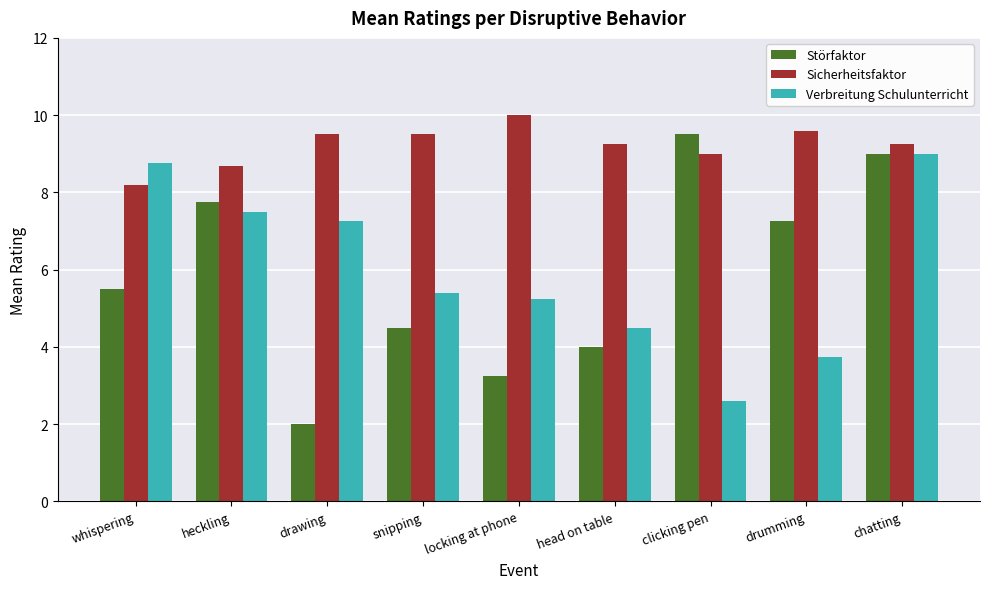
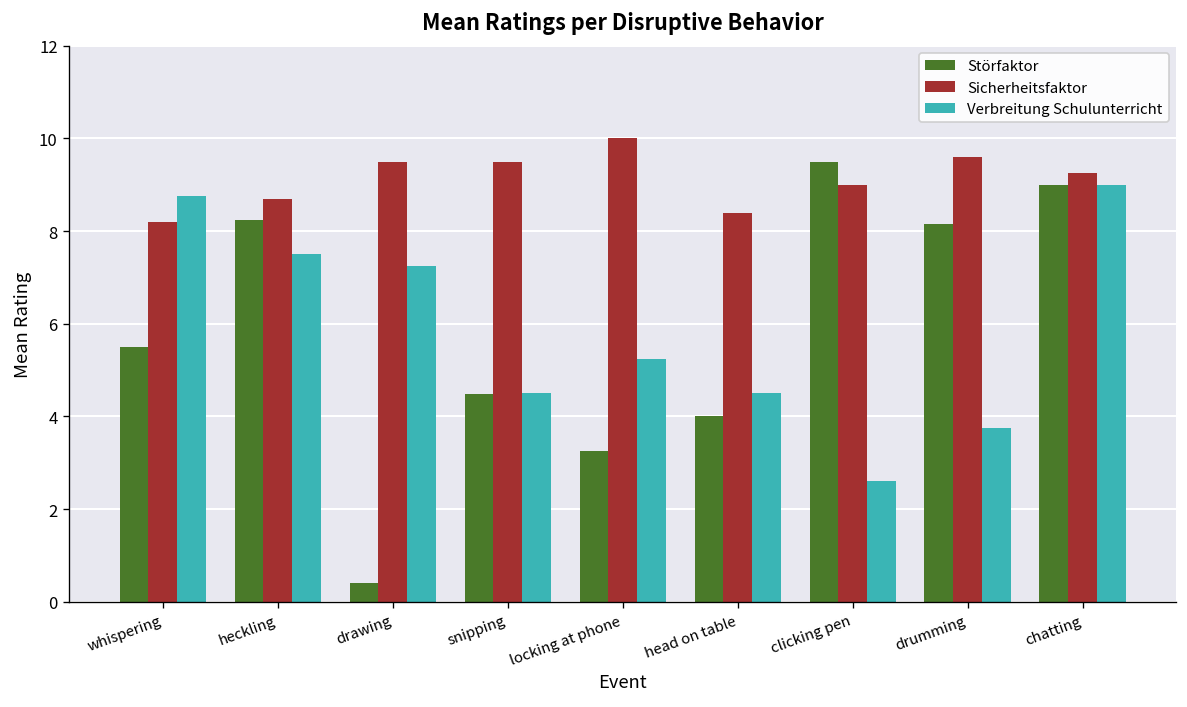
Störfaktor, heckling: 7.8 -> 8.2
Störfaktor, drawing: 2.0 -> 0.4
Verbreitung Schulunterricht, snipping: 5.4 -> 4.5
Sicherheitsfaktor, head on table: 9.3 -> 8.4
Störfaktor, drumming: 7.3 -> 8.2
